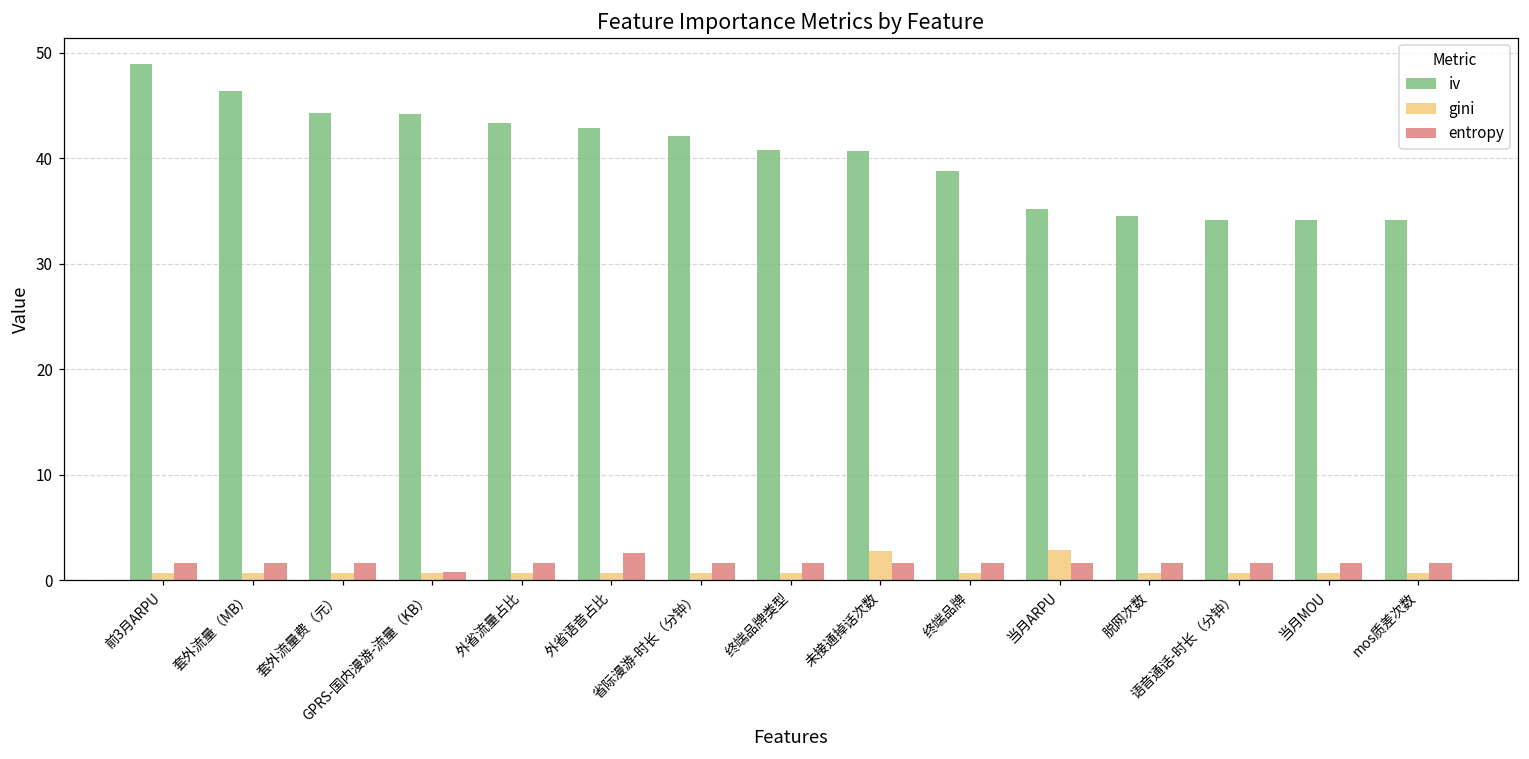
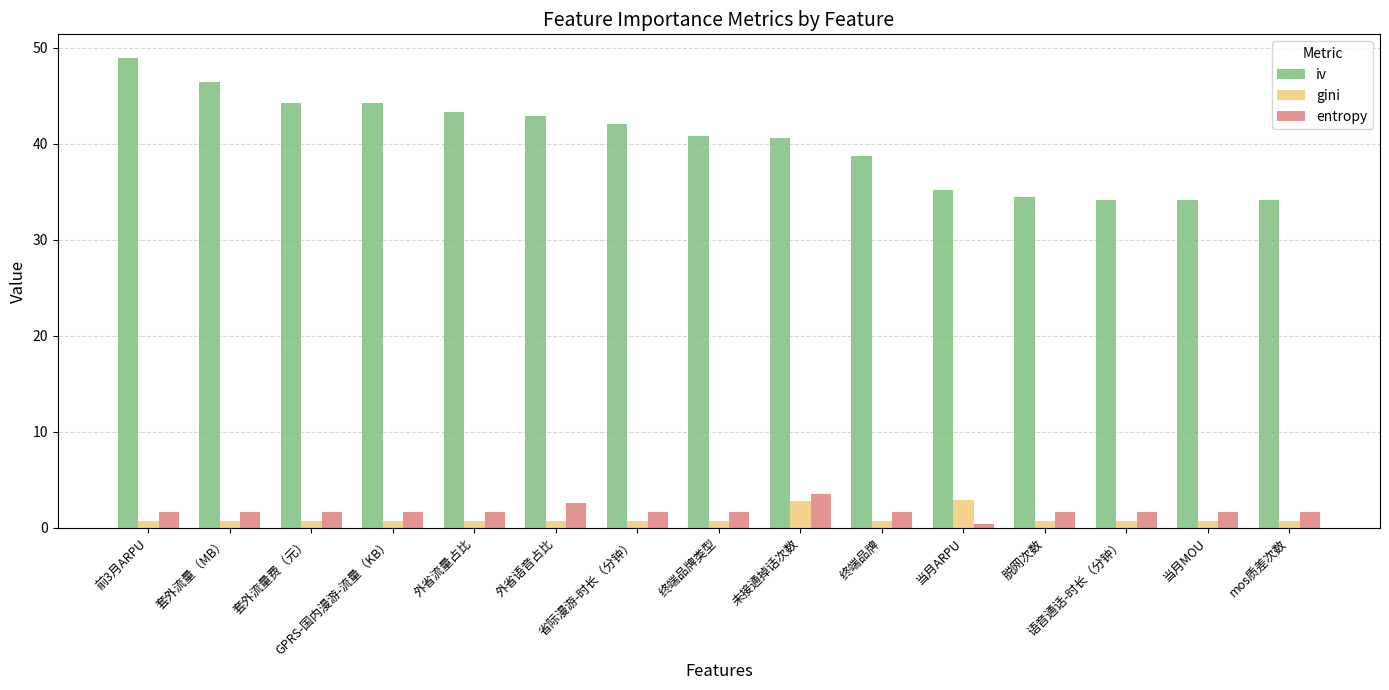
entropy, GPRS-国内漫游-流量（KB）: 1 -> 2
entropy, 未接通掉话次数: 2 -> 3
entropy, 当月ARPU: 2 -> 0
